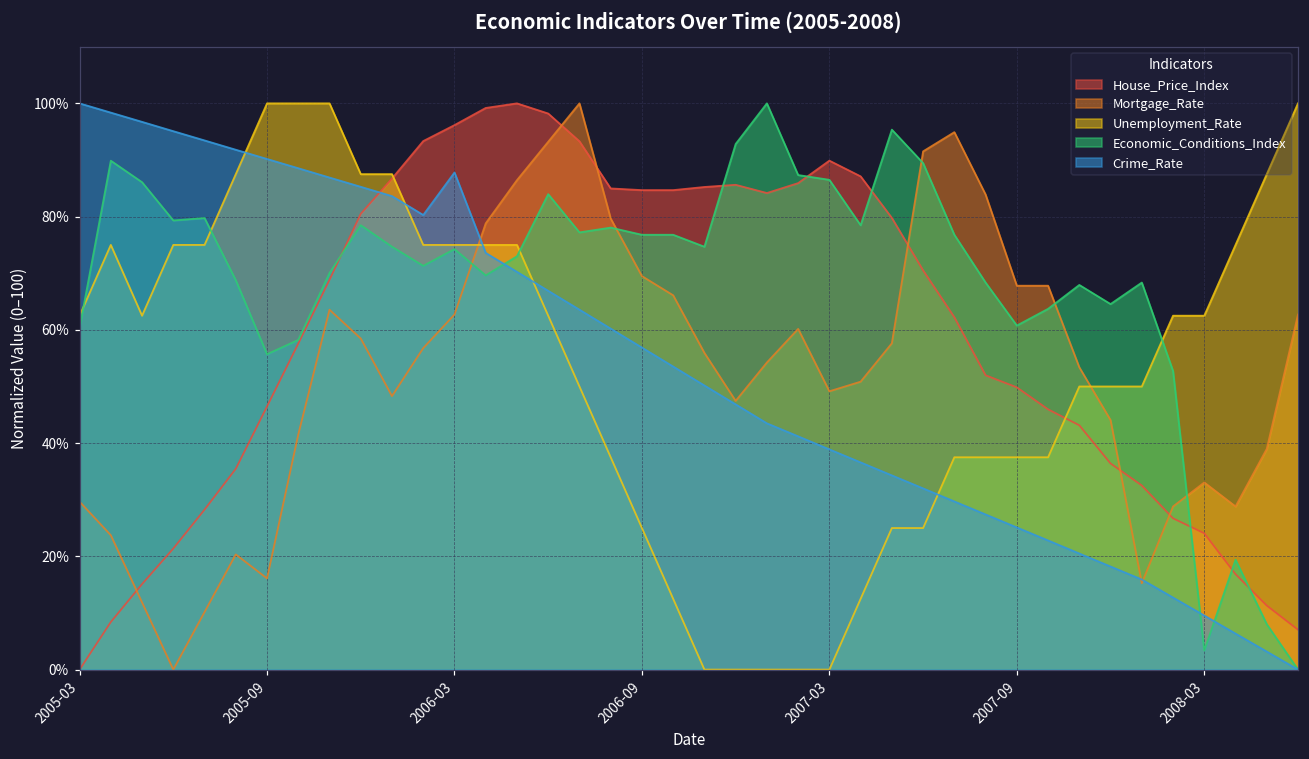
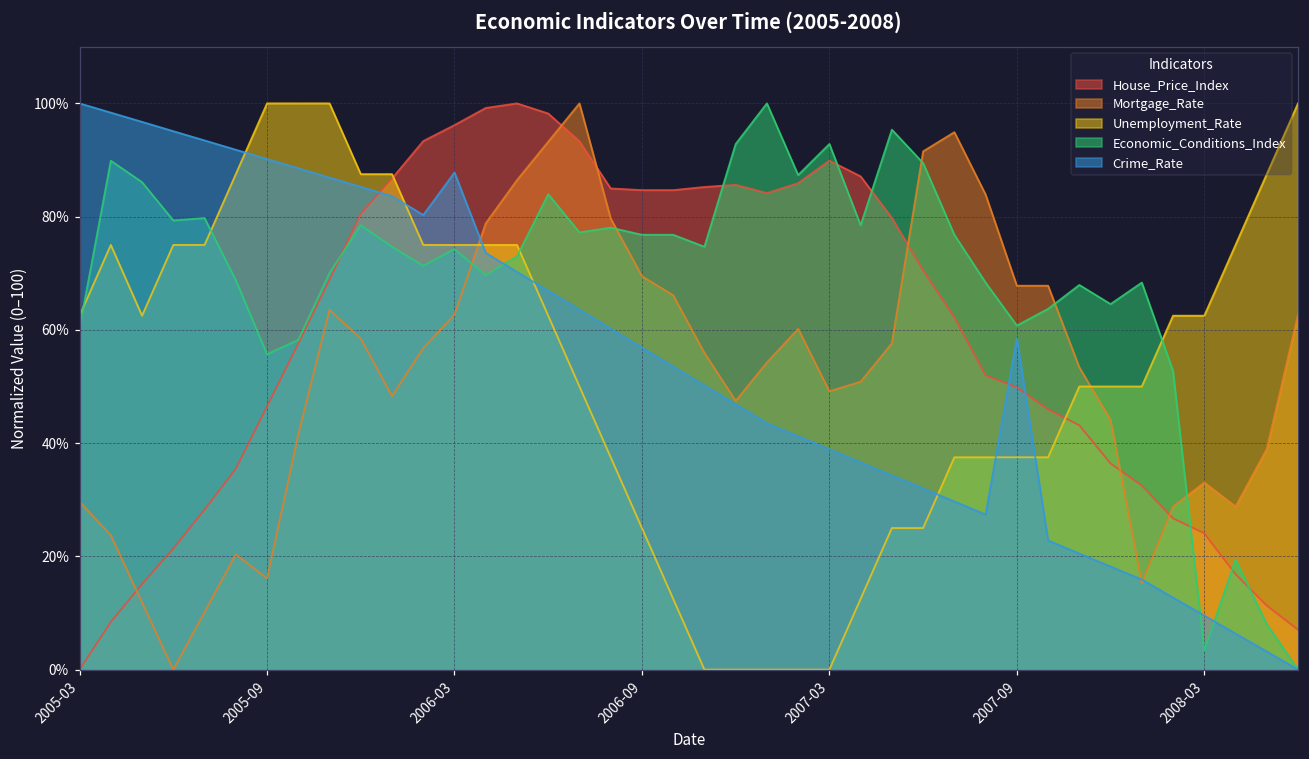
Economic_Conditions_Index, 2007-03: 86% -> 93%
Crime_Rate, 2007-09: 25% -> 59%
